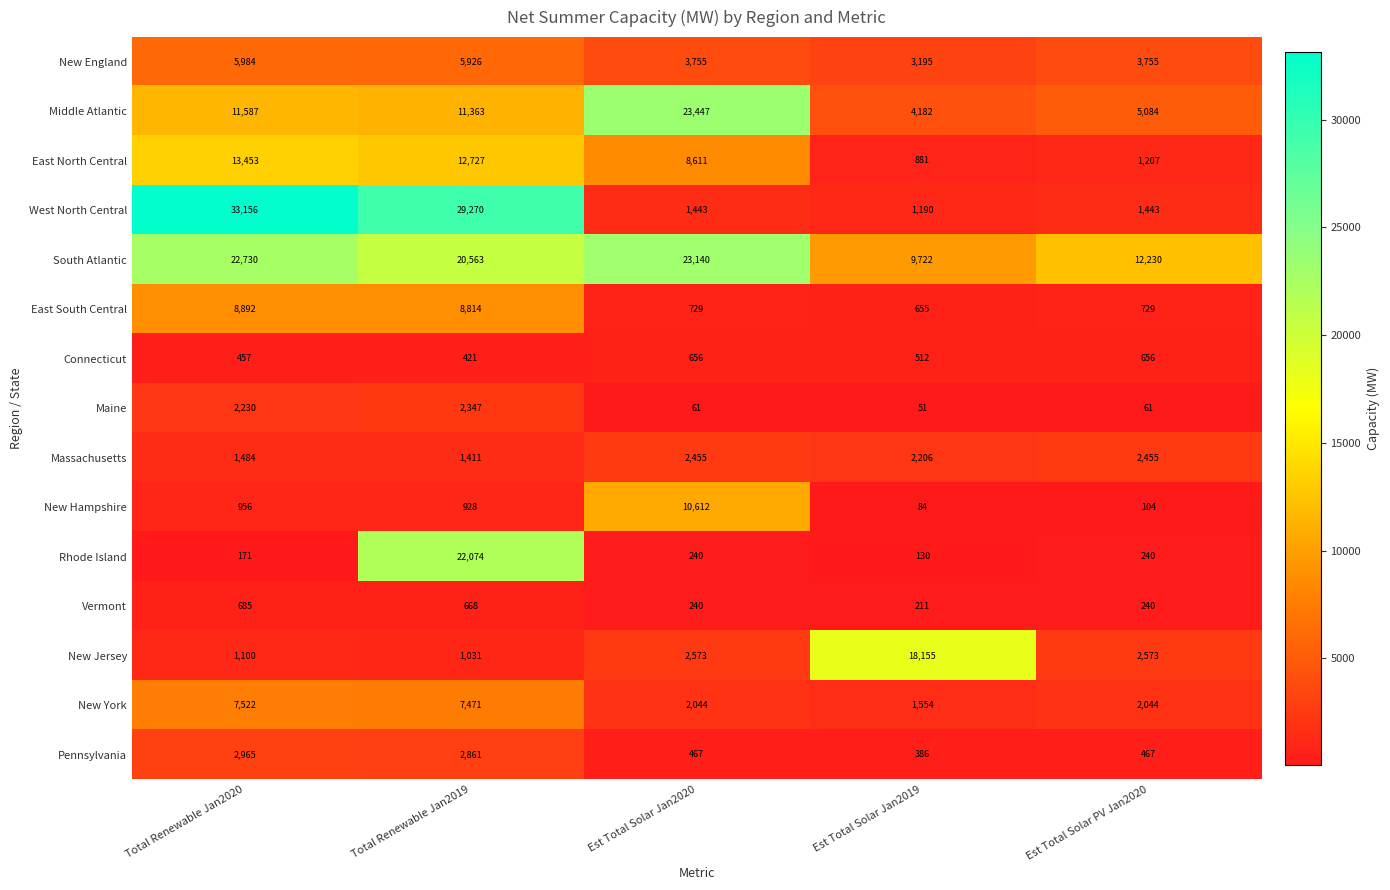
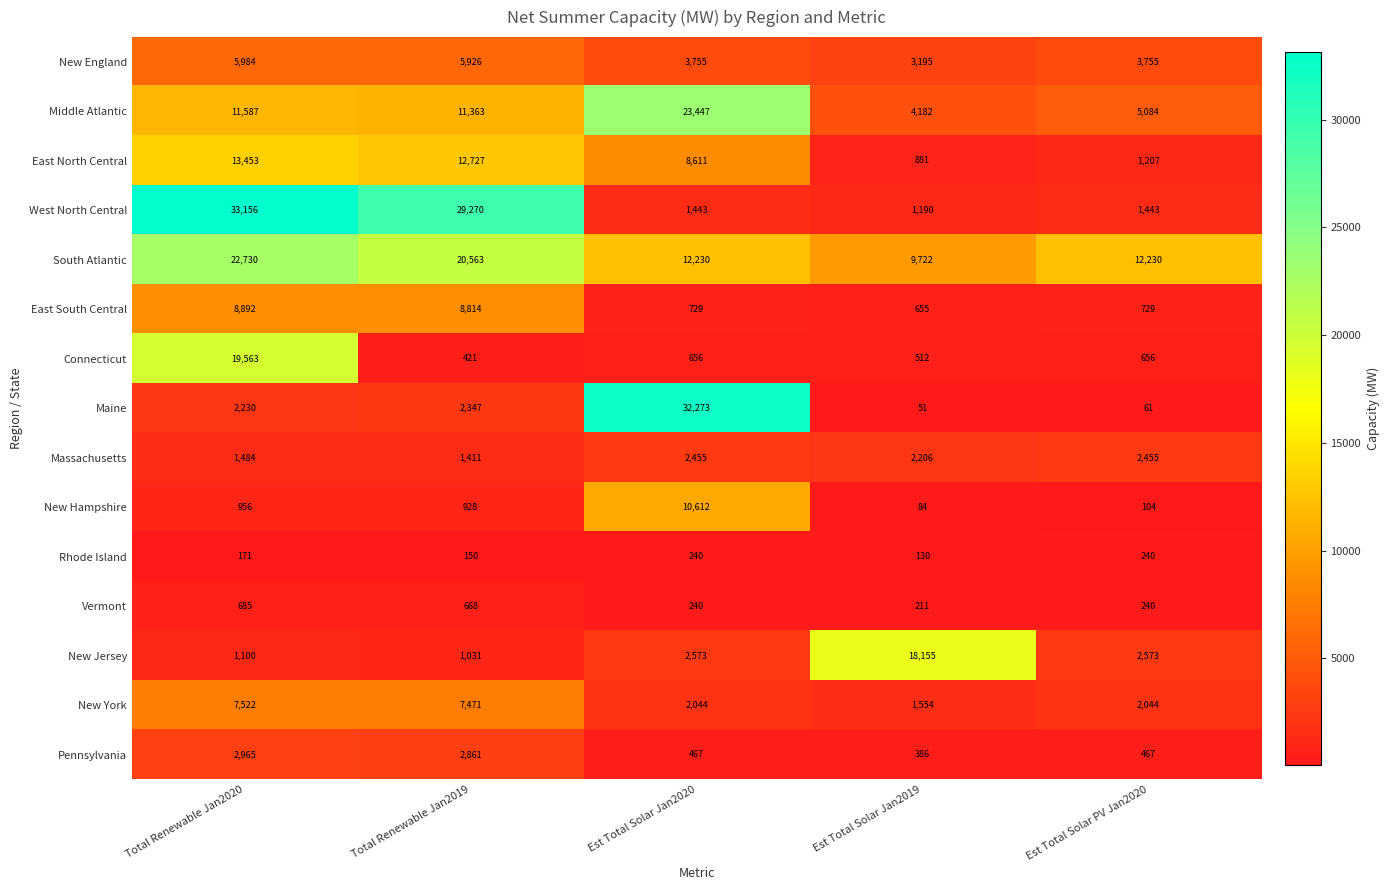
South Atlantic, Est Total Solar Jan2020: 23,140 -> 12,230
Connecticut, Total Renewable Jan2020: 457 -> 19,563
Maine, Est Total Solar Jan2020: 61 -> 32,273
Rhode Island, Total Renewable Jan2019: 22,074 -> 150
